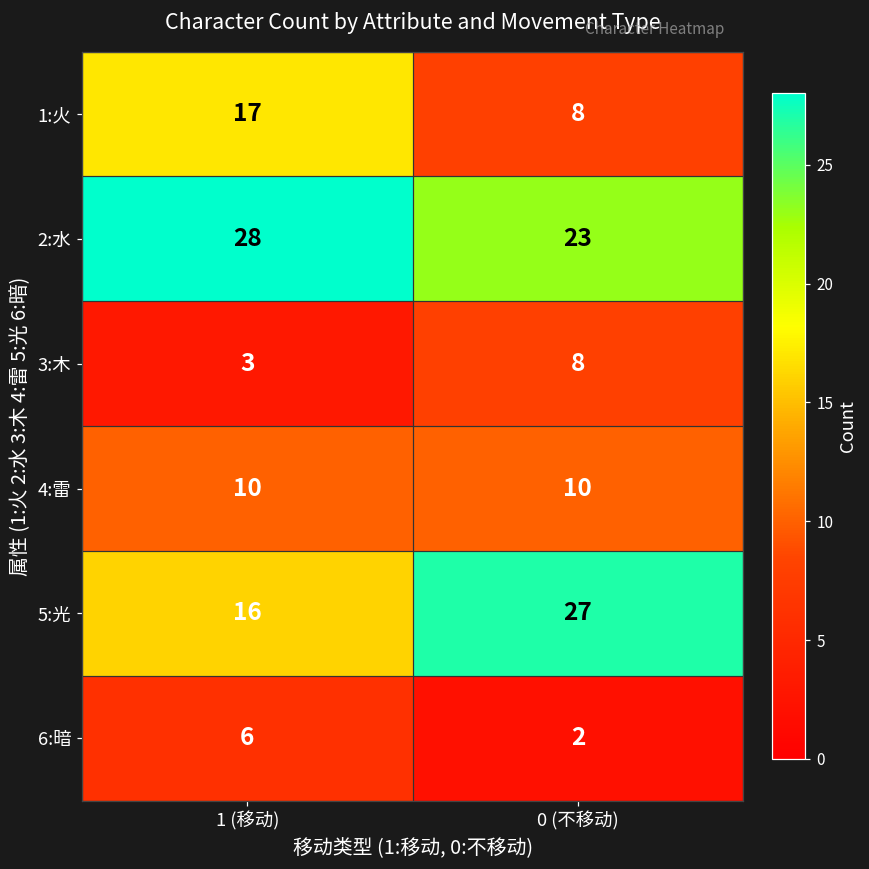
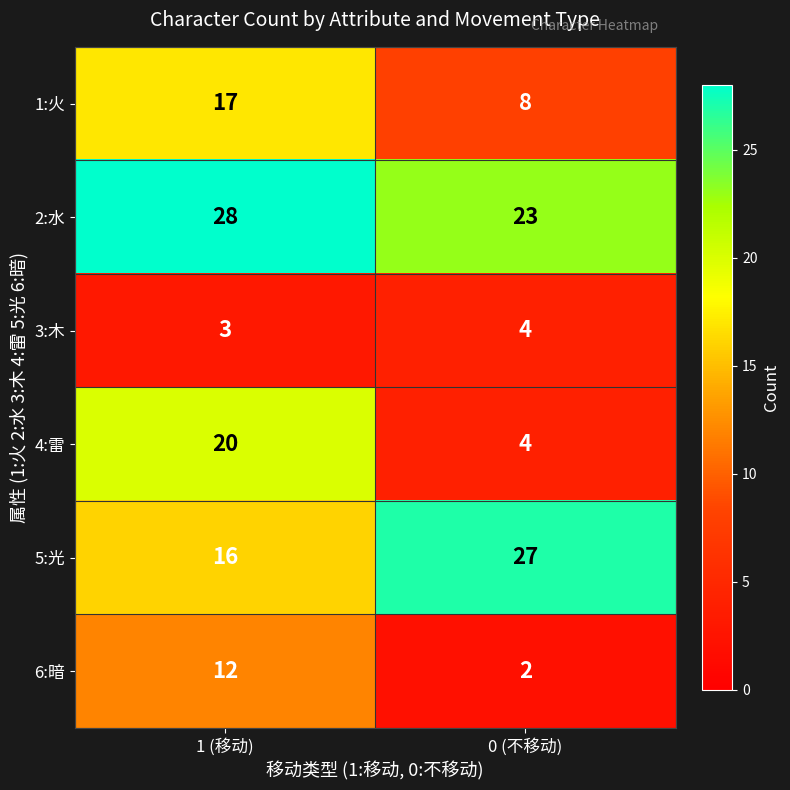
3:木, 0 (不移动): 8 -> 4
4:雷, 1 (移动): 10 -> 20
4:雷, 0 (不移动): 10 -> 4
6:暗, 1 (移动): 6 -> 12
